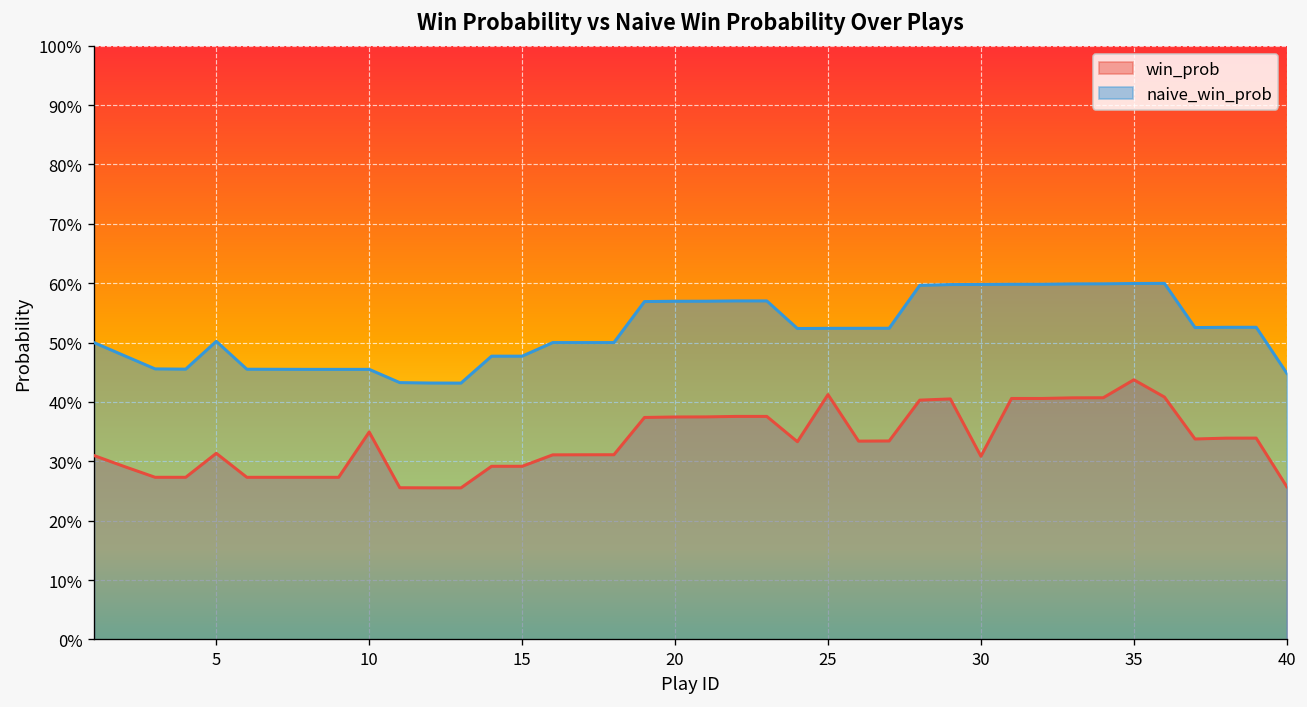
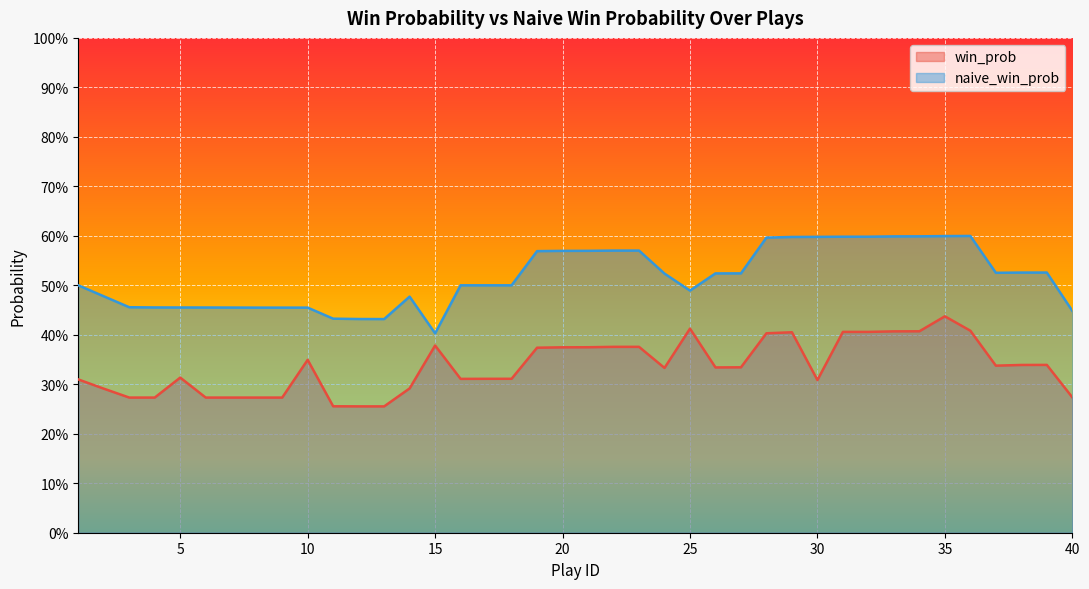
naive_win_prob, 5: 50% -> 46%
win_prob, 15: 29% -> 38%
naive_win_prob, 15: 48% -> 40%
naive_win_prob, 25: 52% -> 49%
win_prob, 40: 26% -> 27%
